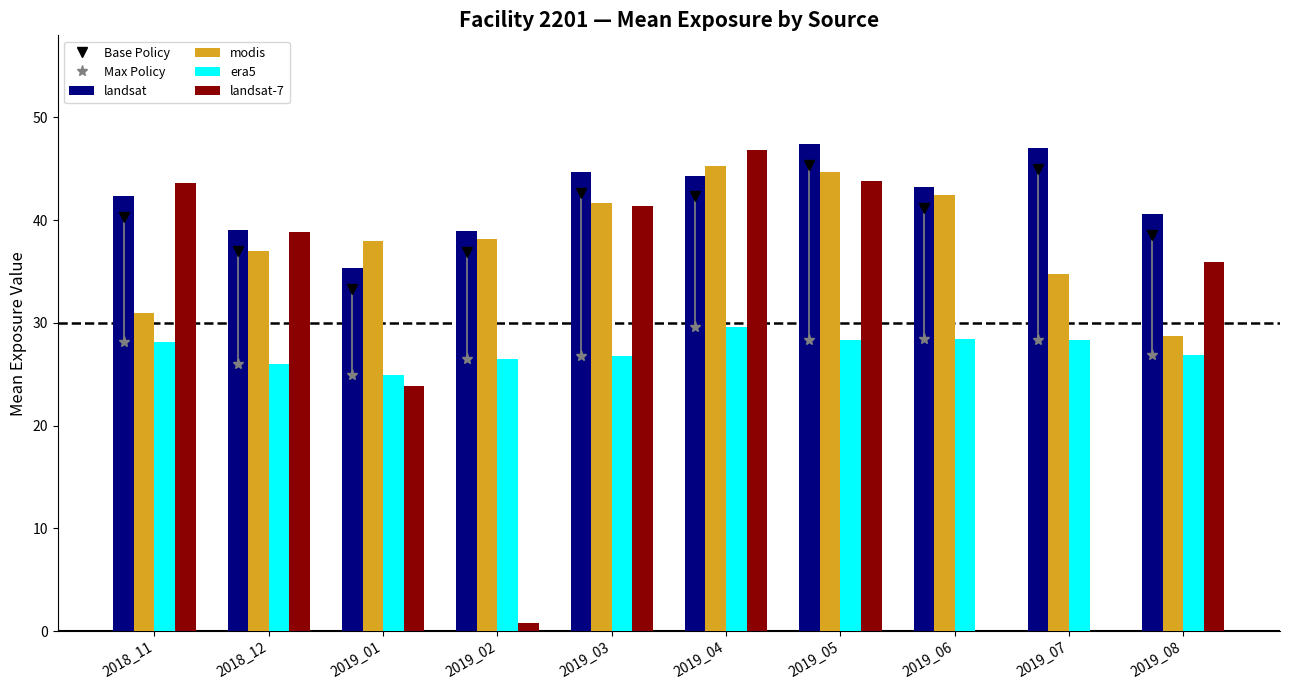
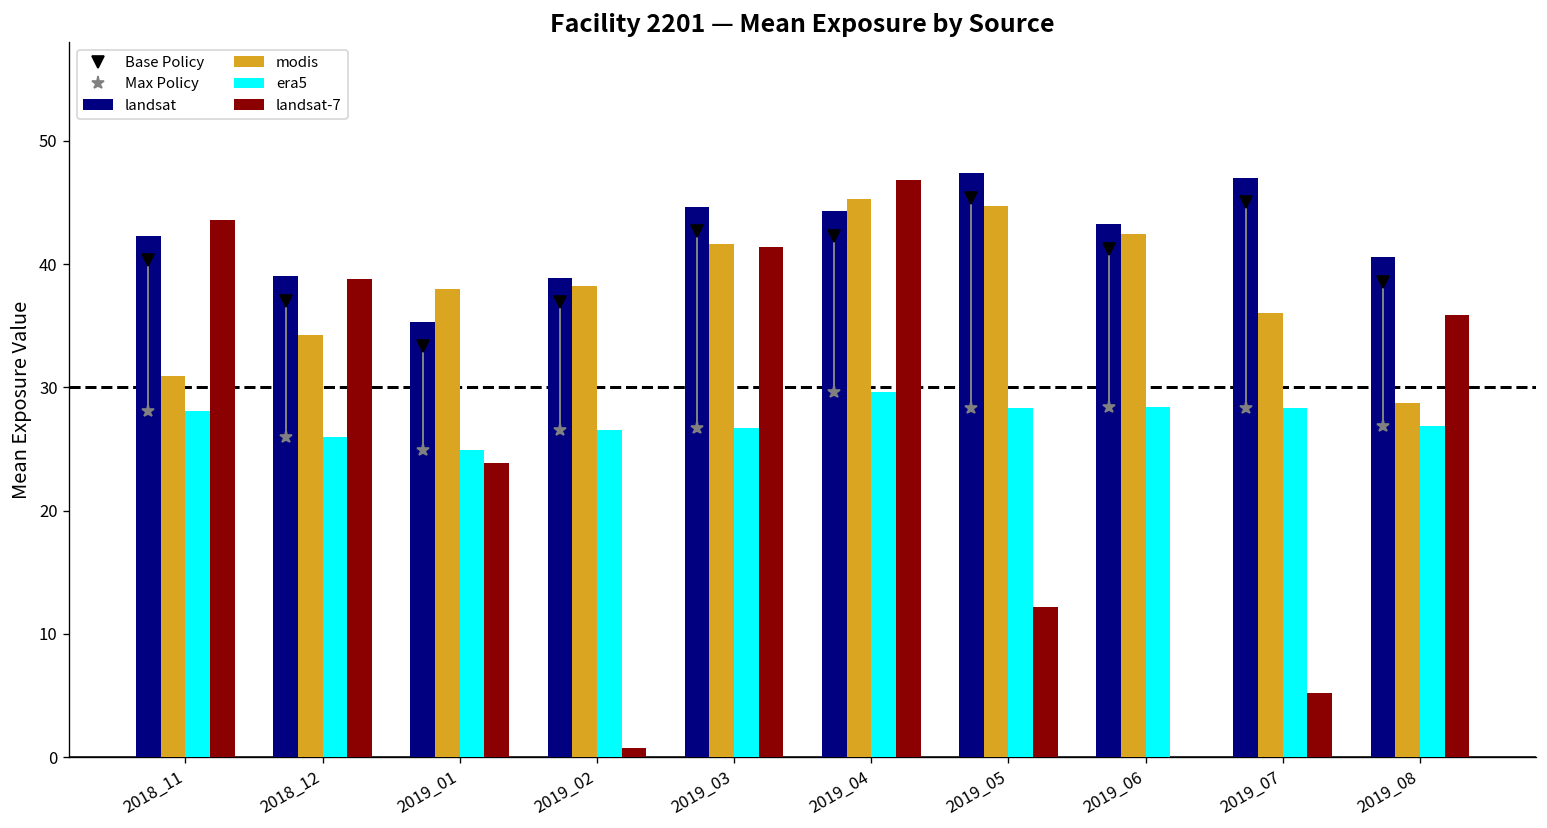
modis, 2018_12: 37.0 -> 34.2
landsat-7, 2019_05: 43.9 -> 12.2
modis, 2019_07: 34.7 -> 36.1
landsat-7, 2019_07: 0.0 -> 5.2
